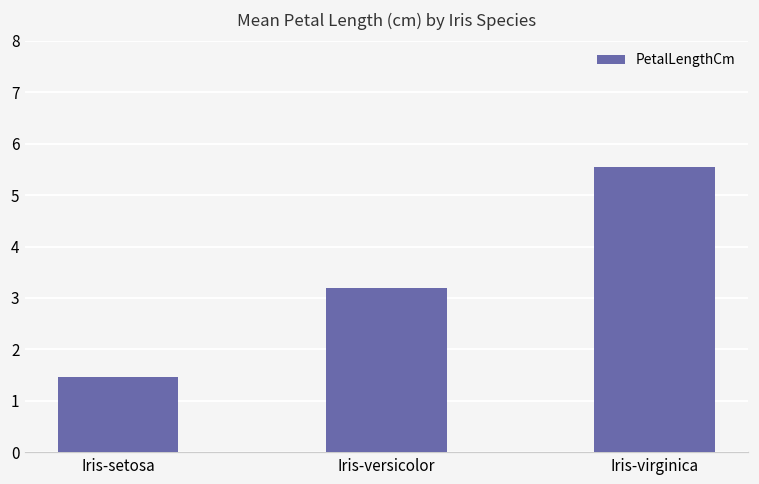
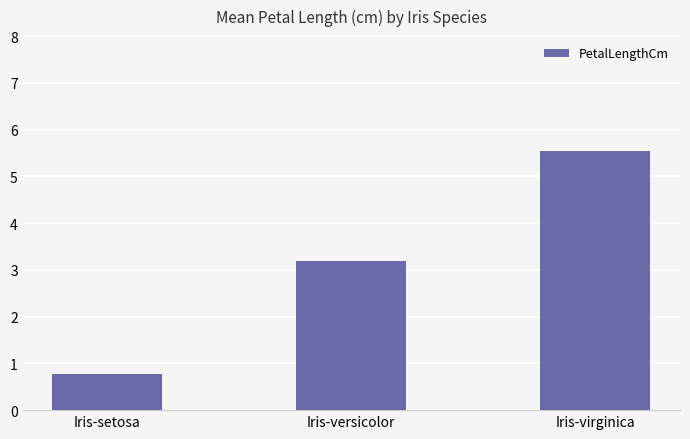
Iris-setosa: 1.5 -> 0.8
